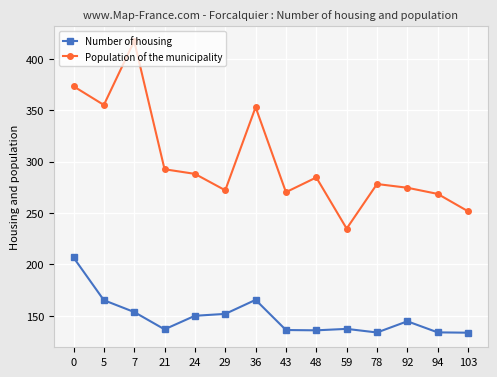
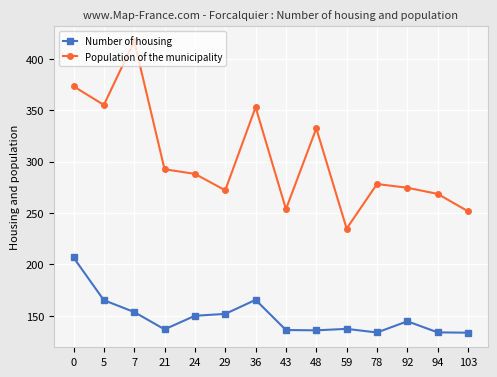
Population of the municipality, 43: 270 -> 254
Population of the municipality, 48: 285 -> 332
